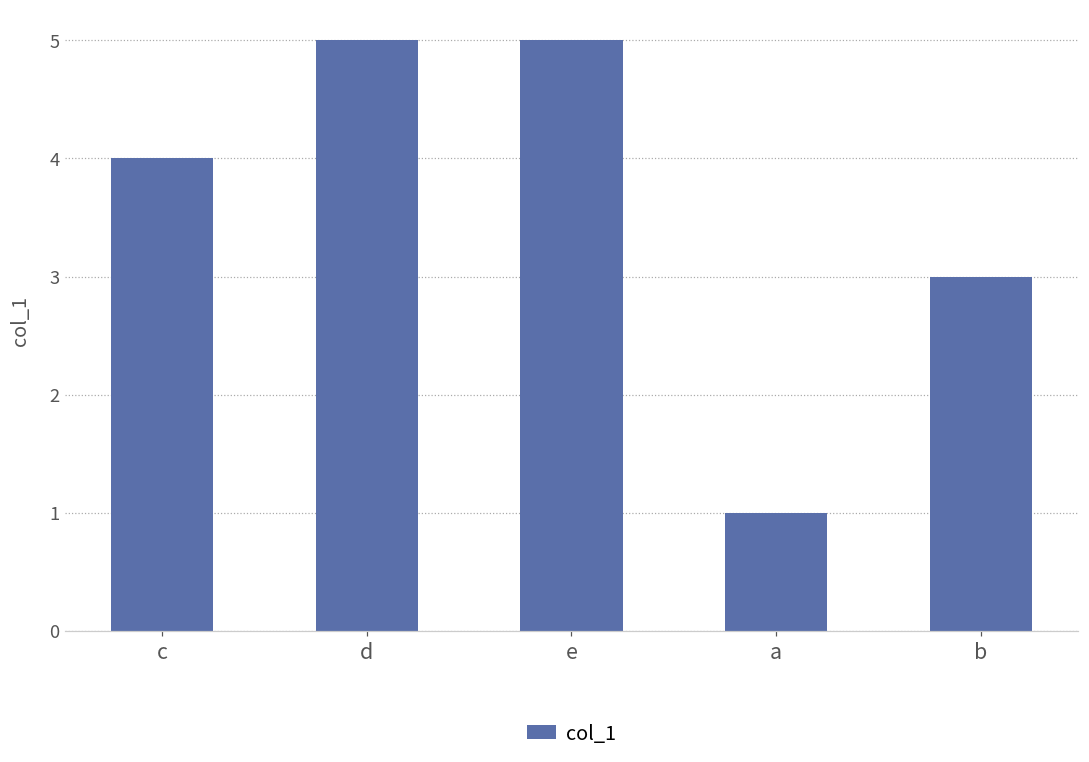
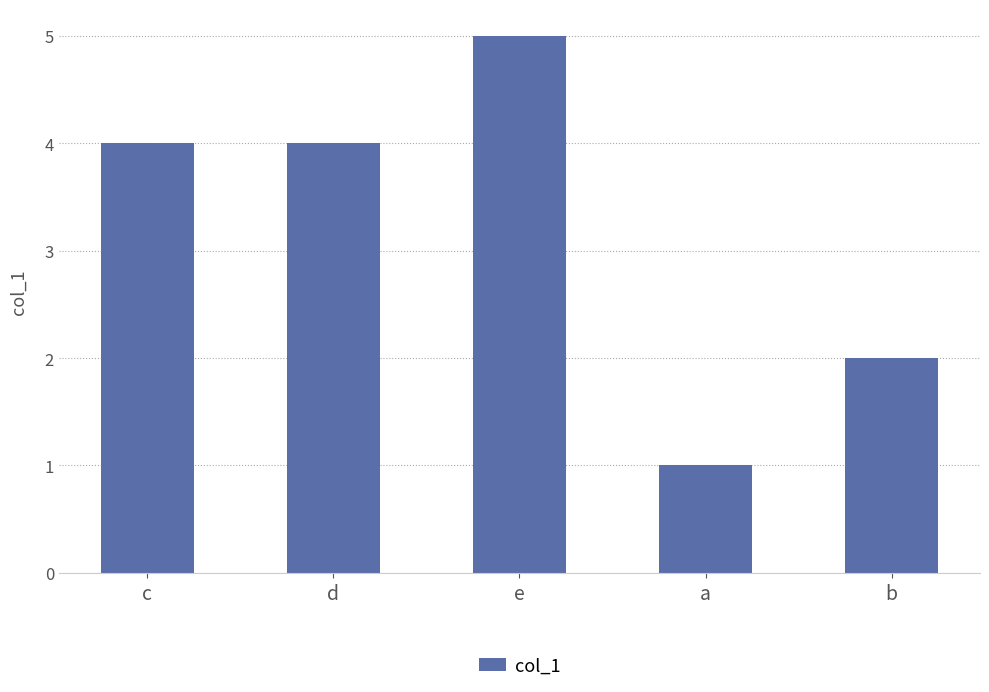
d: 5 -> 4
b: 3 -> 2
